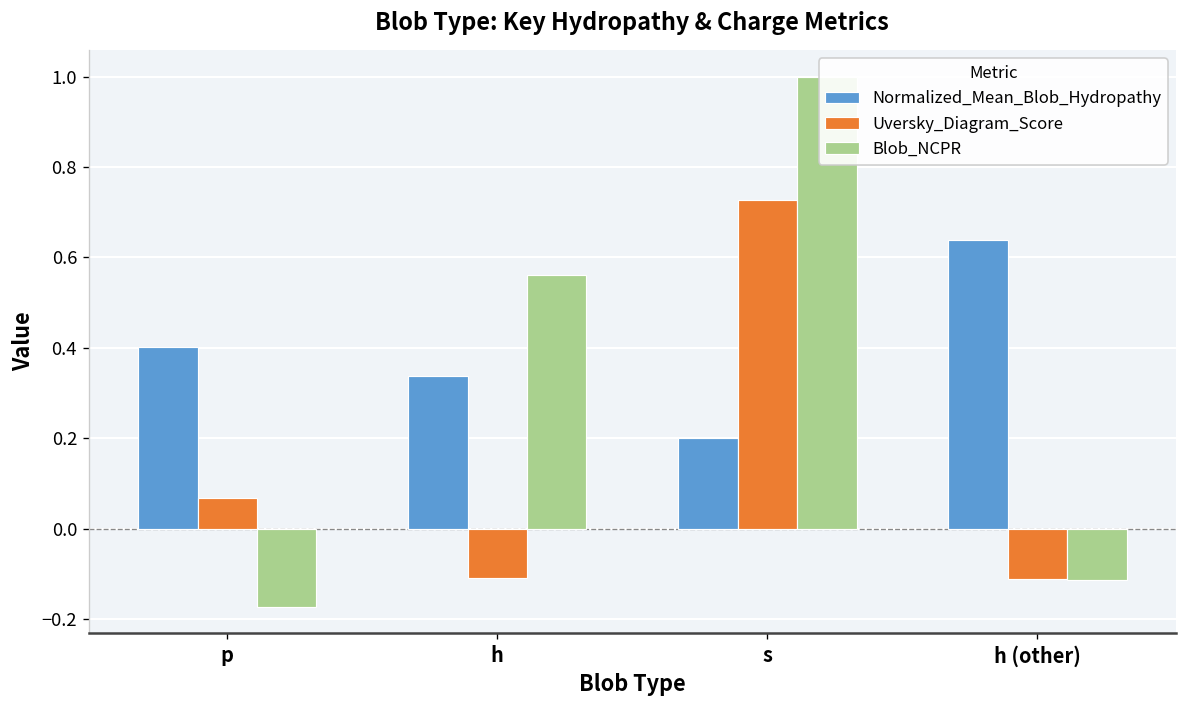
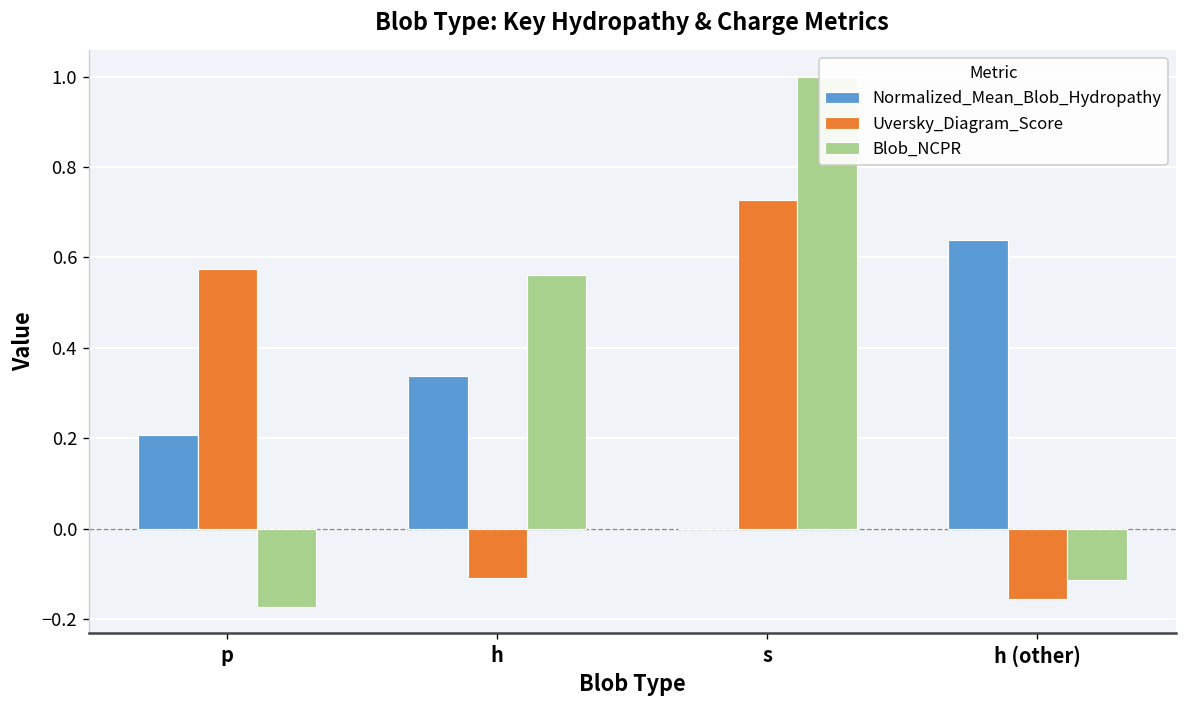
Normalized_Mean_Blob_Hydropathy, p: 0.40 -> 0.21
Uversky_Diagram_Score, p: 0.07 -> 0.57
Normalized_Mean_Blob_Hydropathy, s: 0.2 -> 0.0
Uversky_Diagram_Score, h (other): -0.11 -> -0.16
